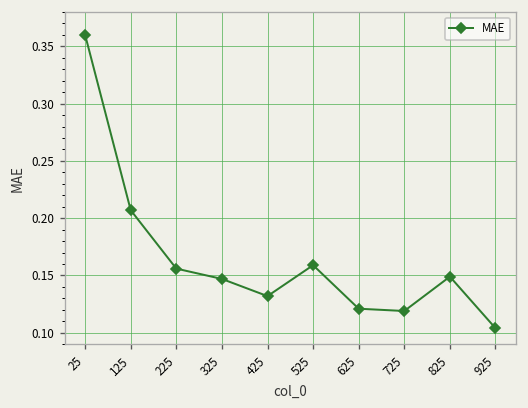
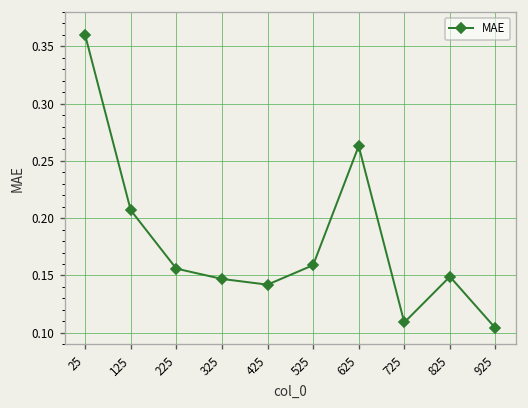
425: 0.13 -> 0.14
625: 0.12 -> 0.26
725: 0.12 -> 0.11
